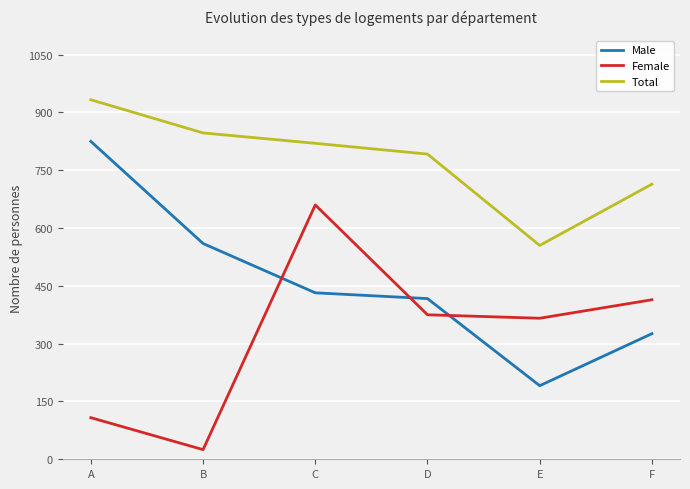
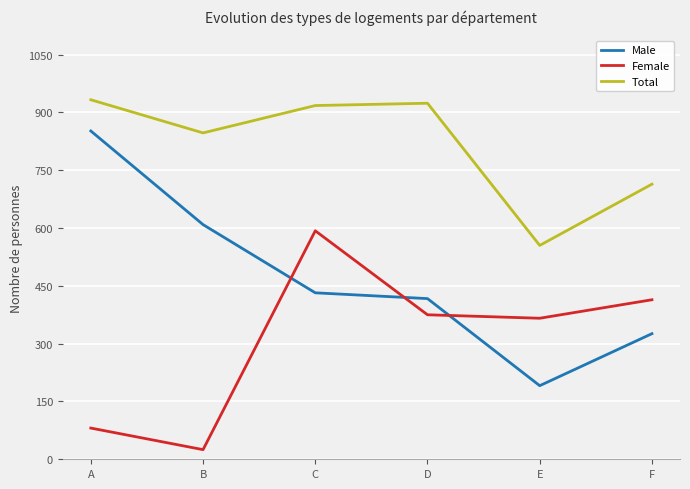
Male, A: 830 -> 850
Female, A: 110 -> 80
Male, B: 560 -> 610
Female, C: 660 -> 590
Total, C: 820 -> 920
Total, D: 790 -> 920
